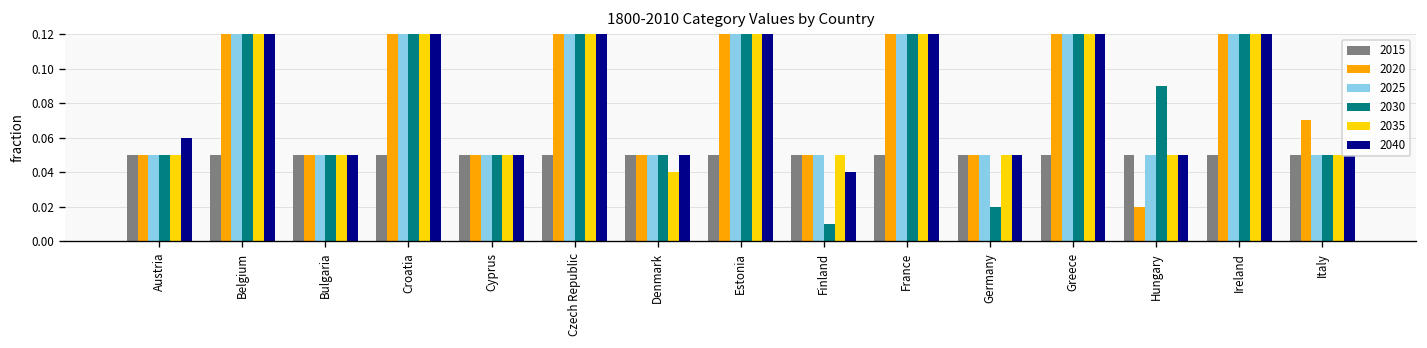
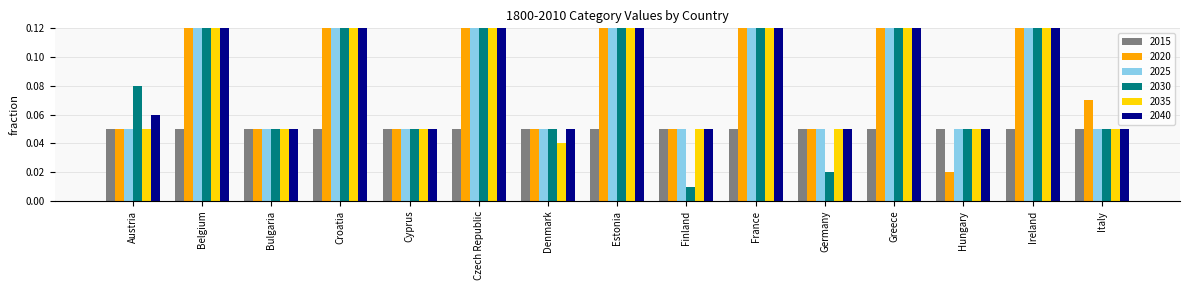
2030, Austria: 0.05 -> 0.08
2040, Finland: 0.04 -> 0.05
2030, Hungary: 0.09 -> 0.05
